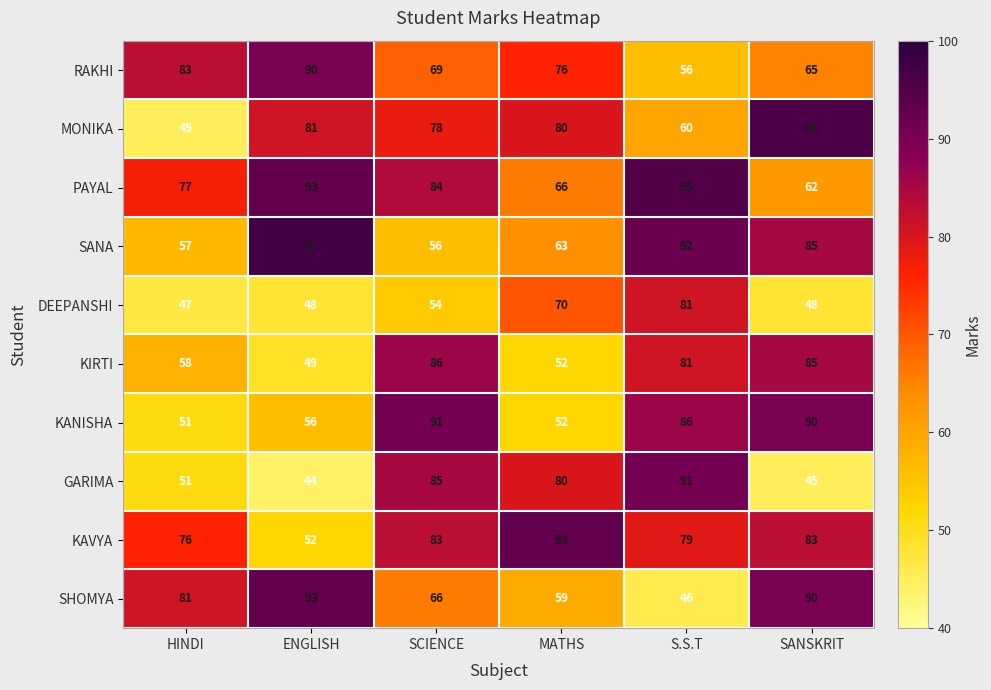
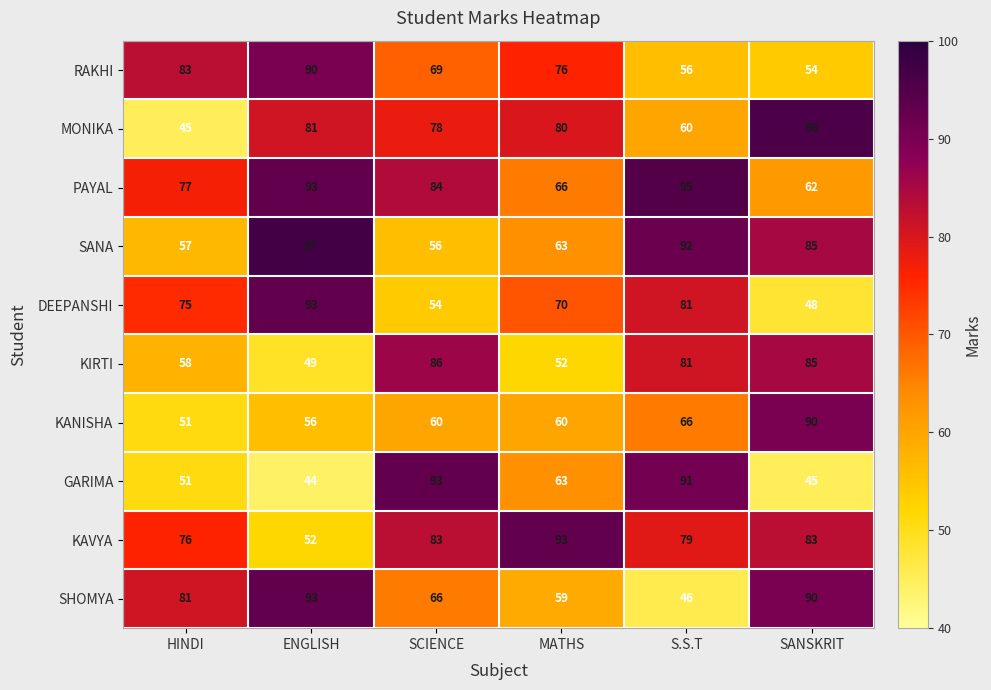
RAKHI, SANSKRIT: 65 -> 54
DEEPANSHI, HINDI: 47 -> 75
DEEPANSHI, ENGLISH: 48 -> 93
KANISHA, SCIENCE: 91 -> 60
KANISHA, MATHS: 52 -> 60
KANISHA, S.S.T: 86 -> 66
GARIMA, SCIENCE: 85 -> 93
GARIMA, MATHS: 80 -> 63
